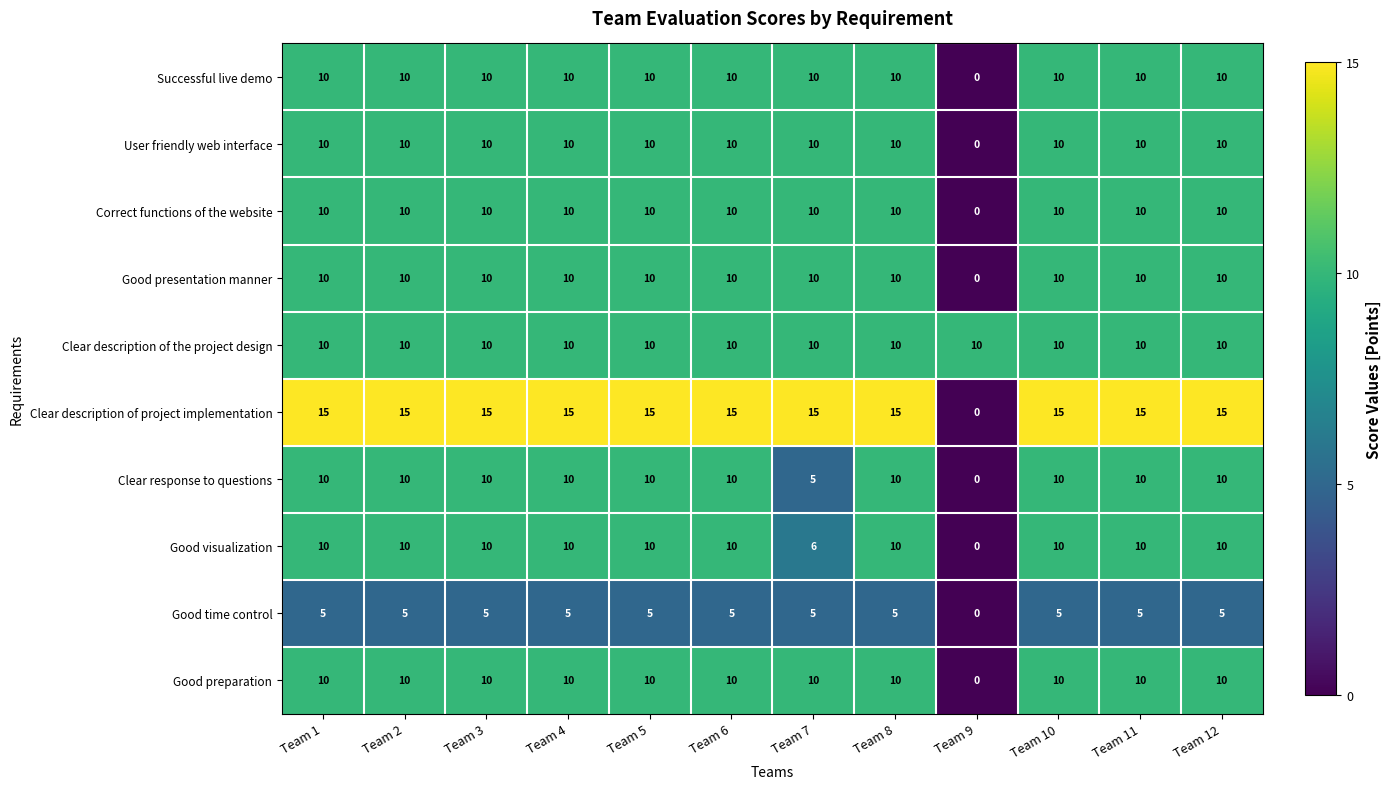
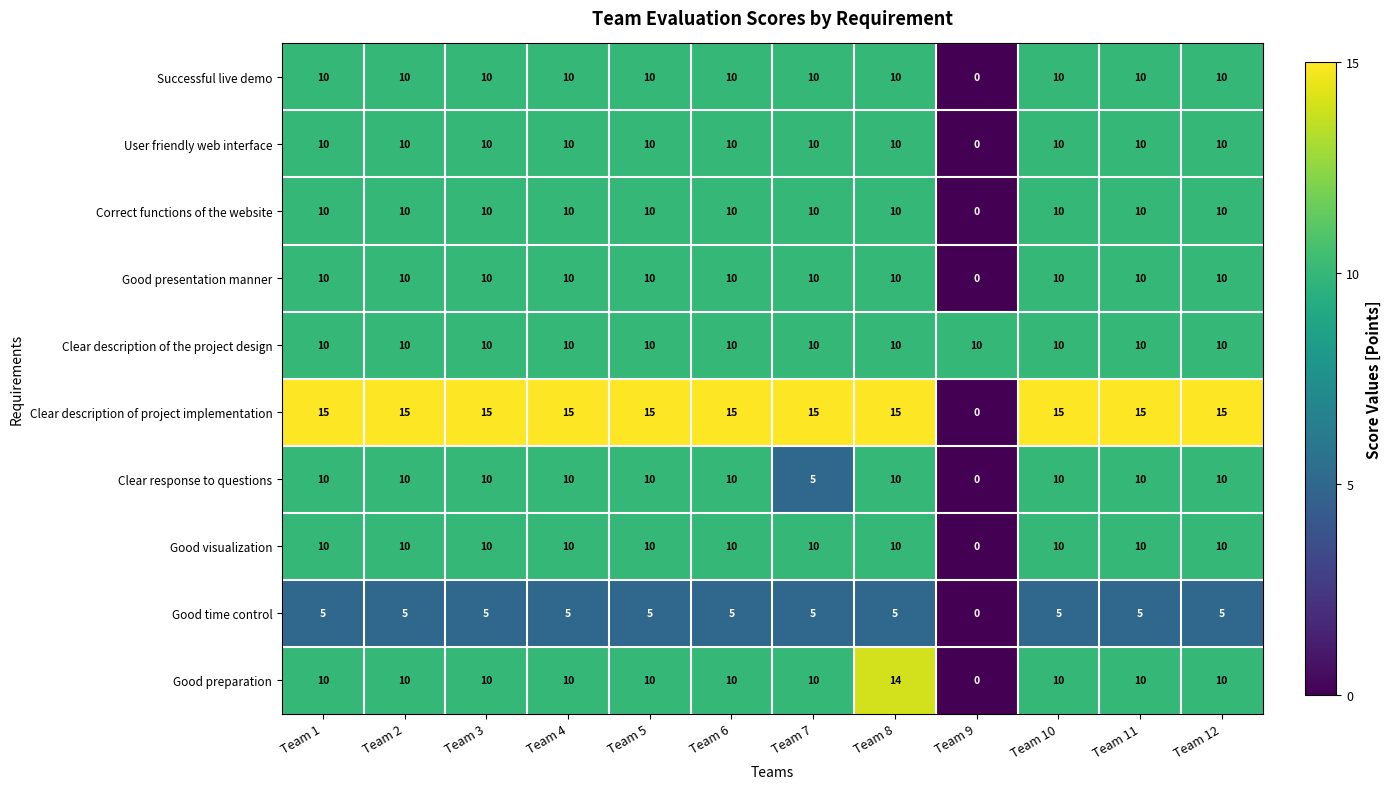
Good visualization, Team 7: 6 -> 10
Good preparation, Team 8: 10 -> 14
